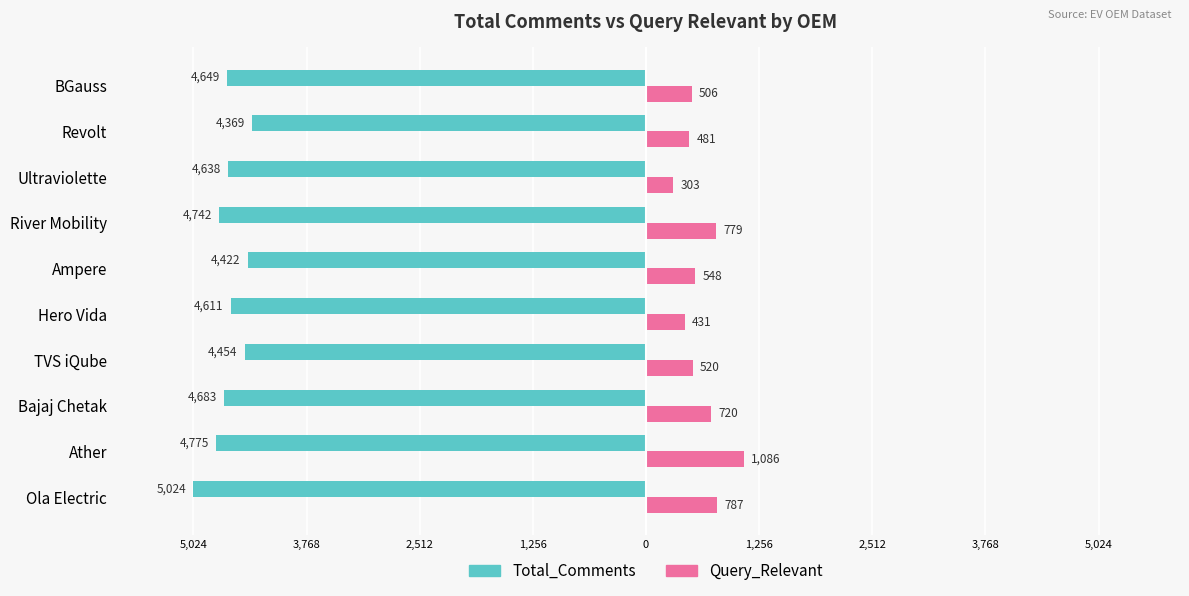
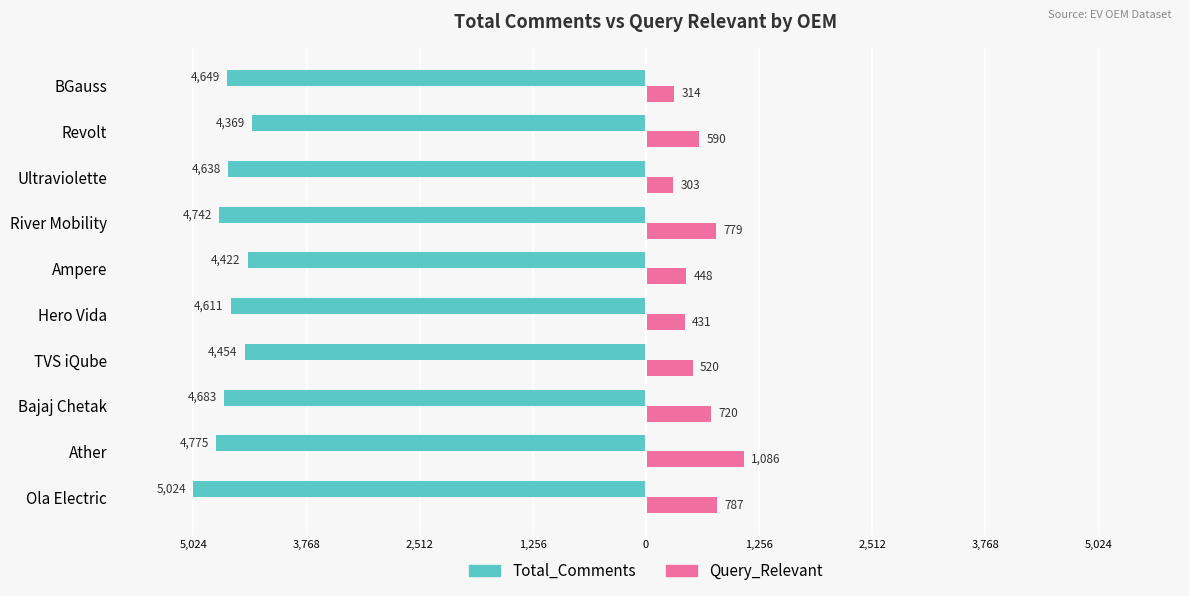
Query_Relevant, BGauss: 506 -> 314
Query_Relevant, Revolt: 481 -> 590
Query_Relevant, Ampere: 548 -> 448
